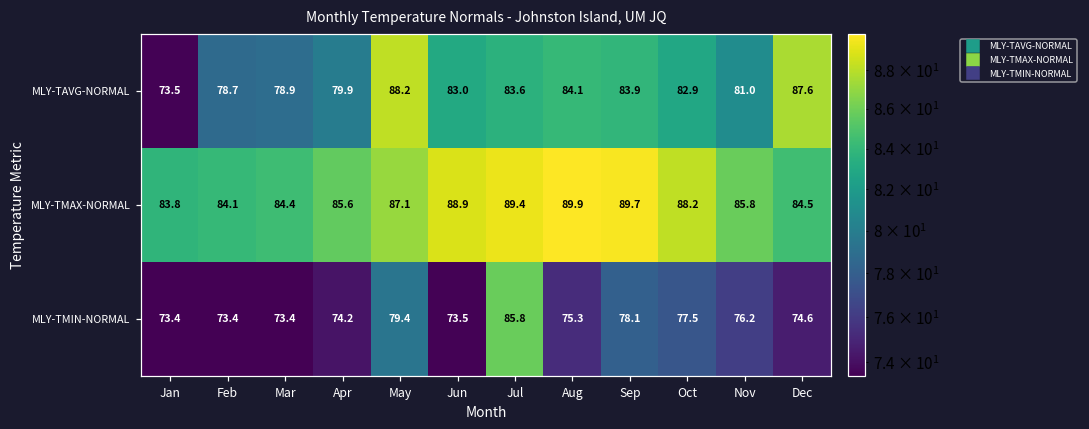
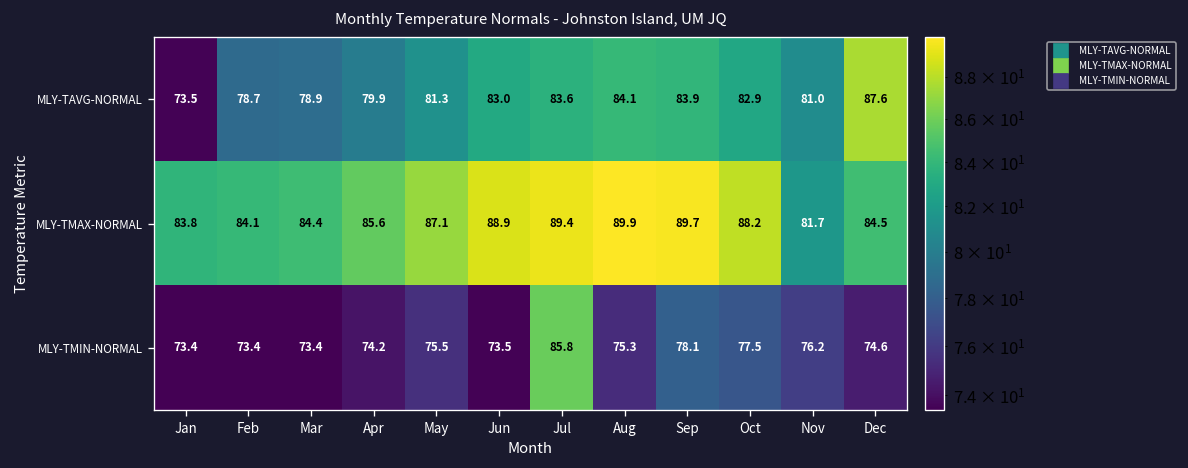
MLY-TAVG-NORMAL, May: 88.2 -> 81.3
MLY-TMAX-NORMAL, Nov: 85.8 -> 81.7
MLY-TMIN-NORMAL, May: 79.4 -> 75.5
